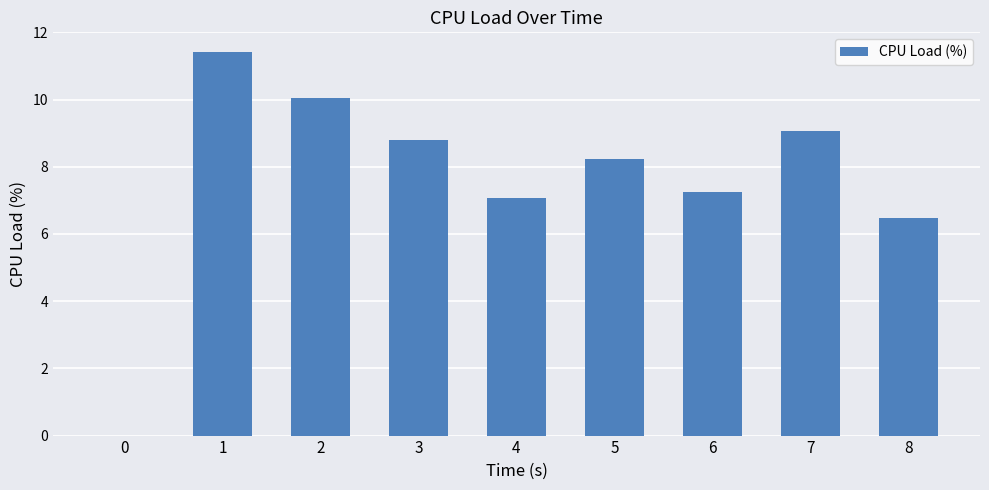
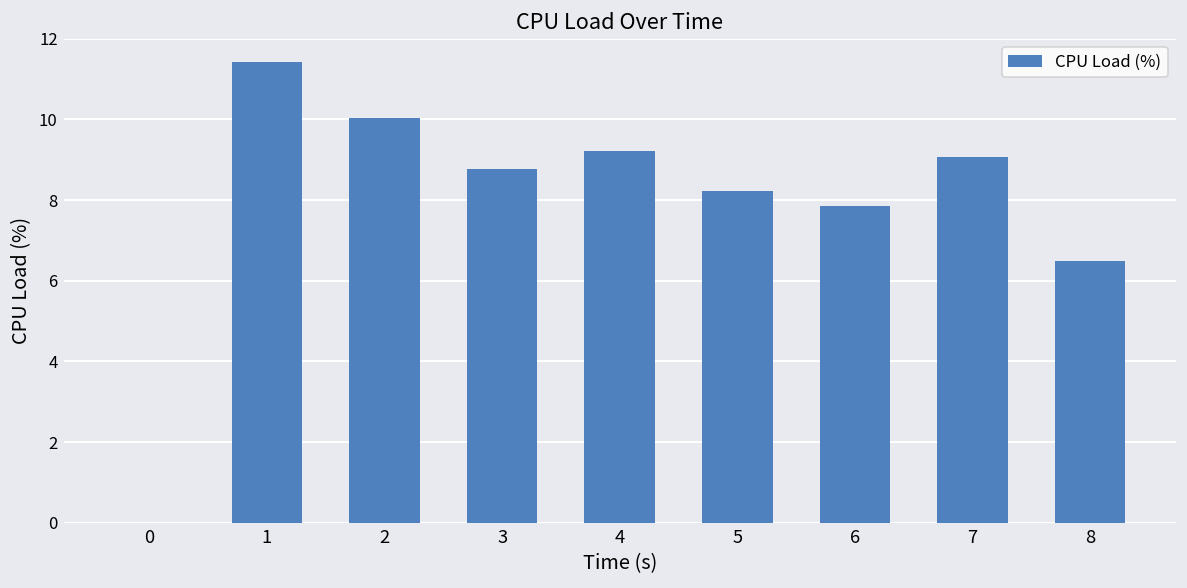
4: 7.1 -> 9.2
6: 7.2 -> 7.9
